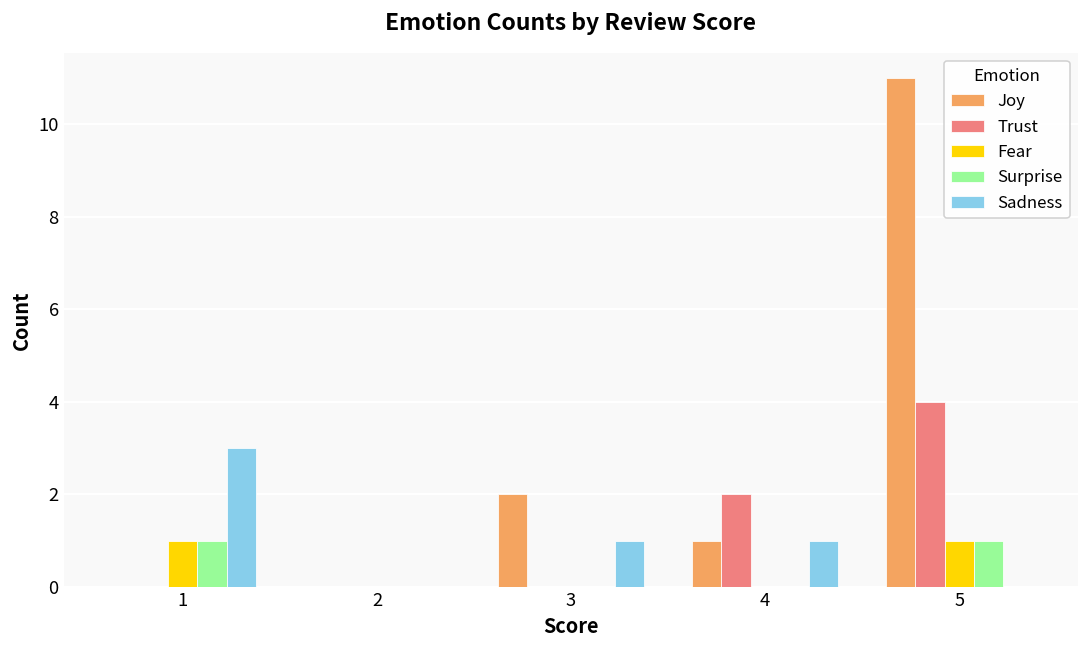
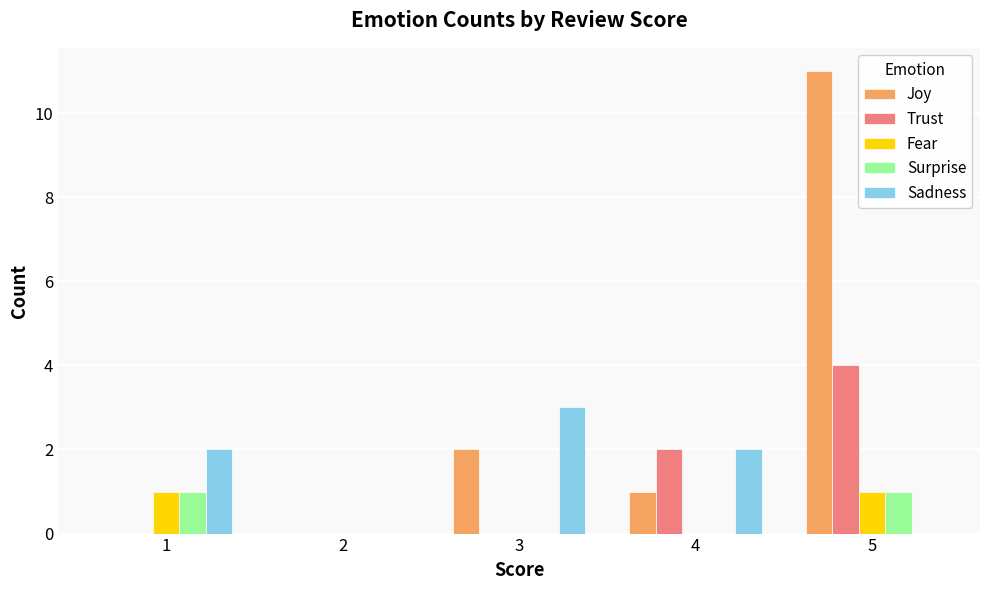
Sadness, 1: 3 -> 2
Sadness, 3: 1 -> 3
Sadness, 4: 1 -> 2
